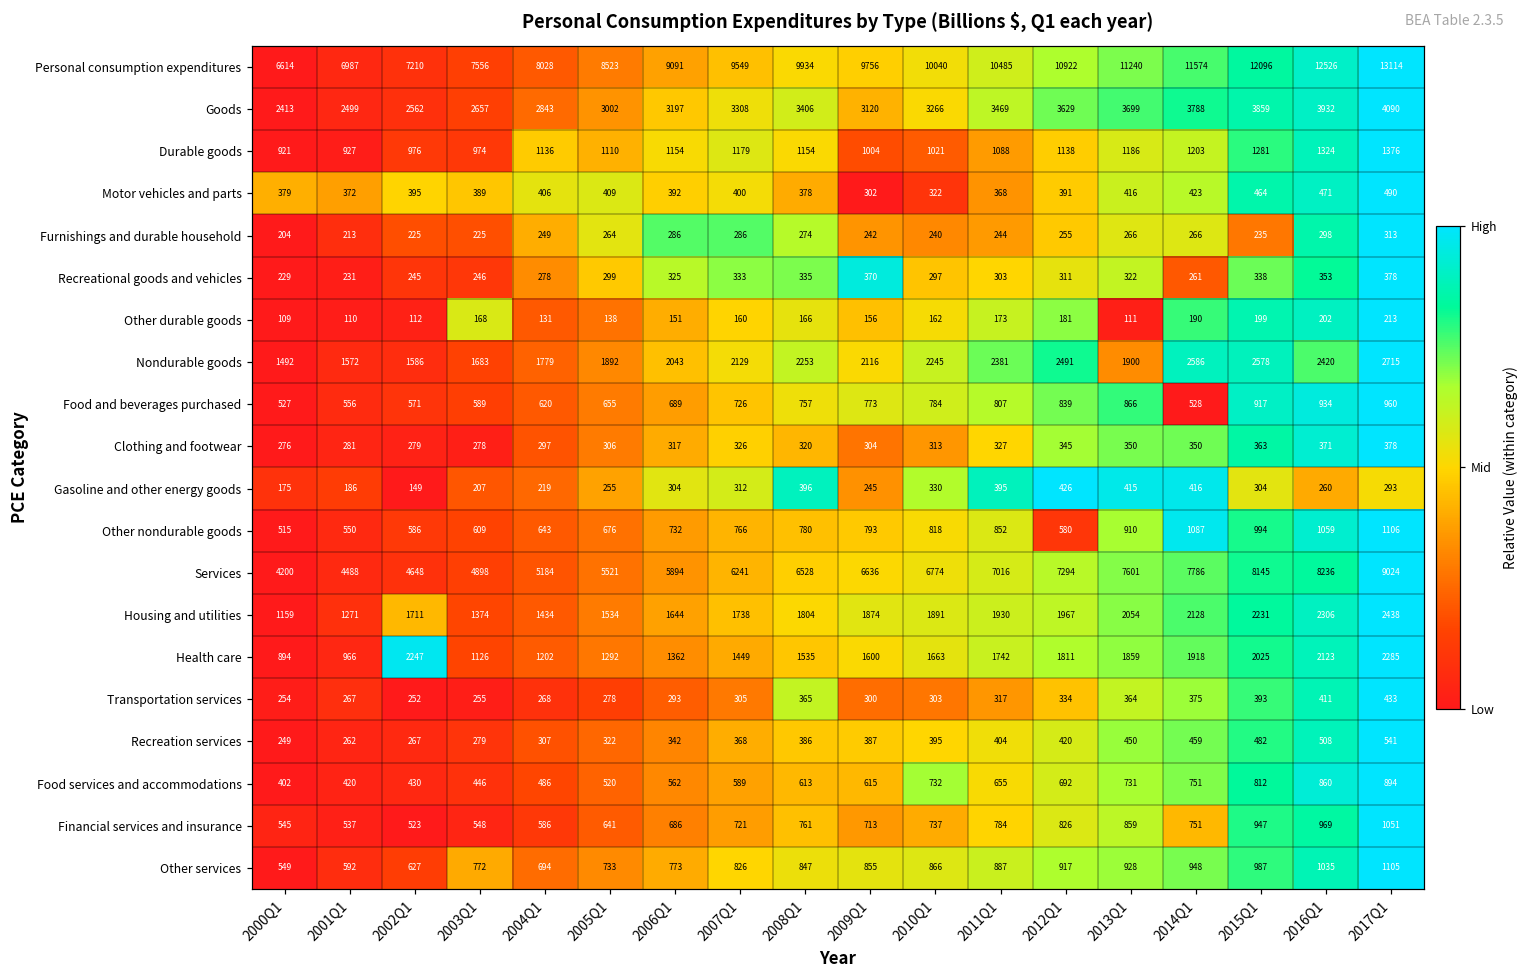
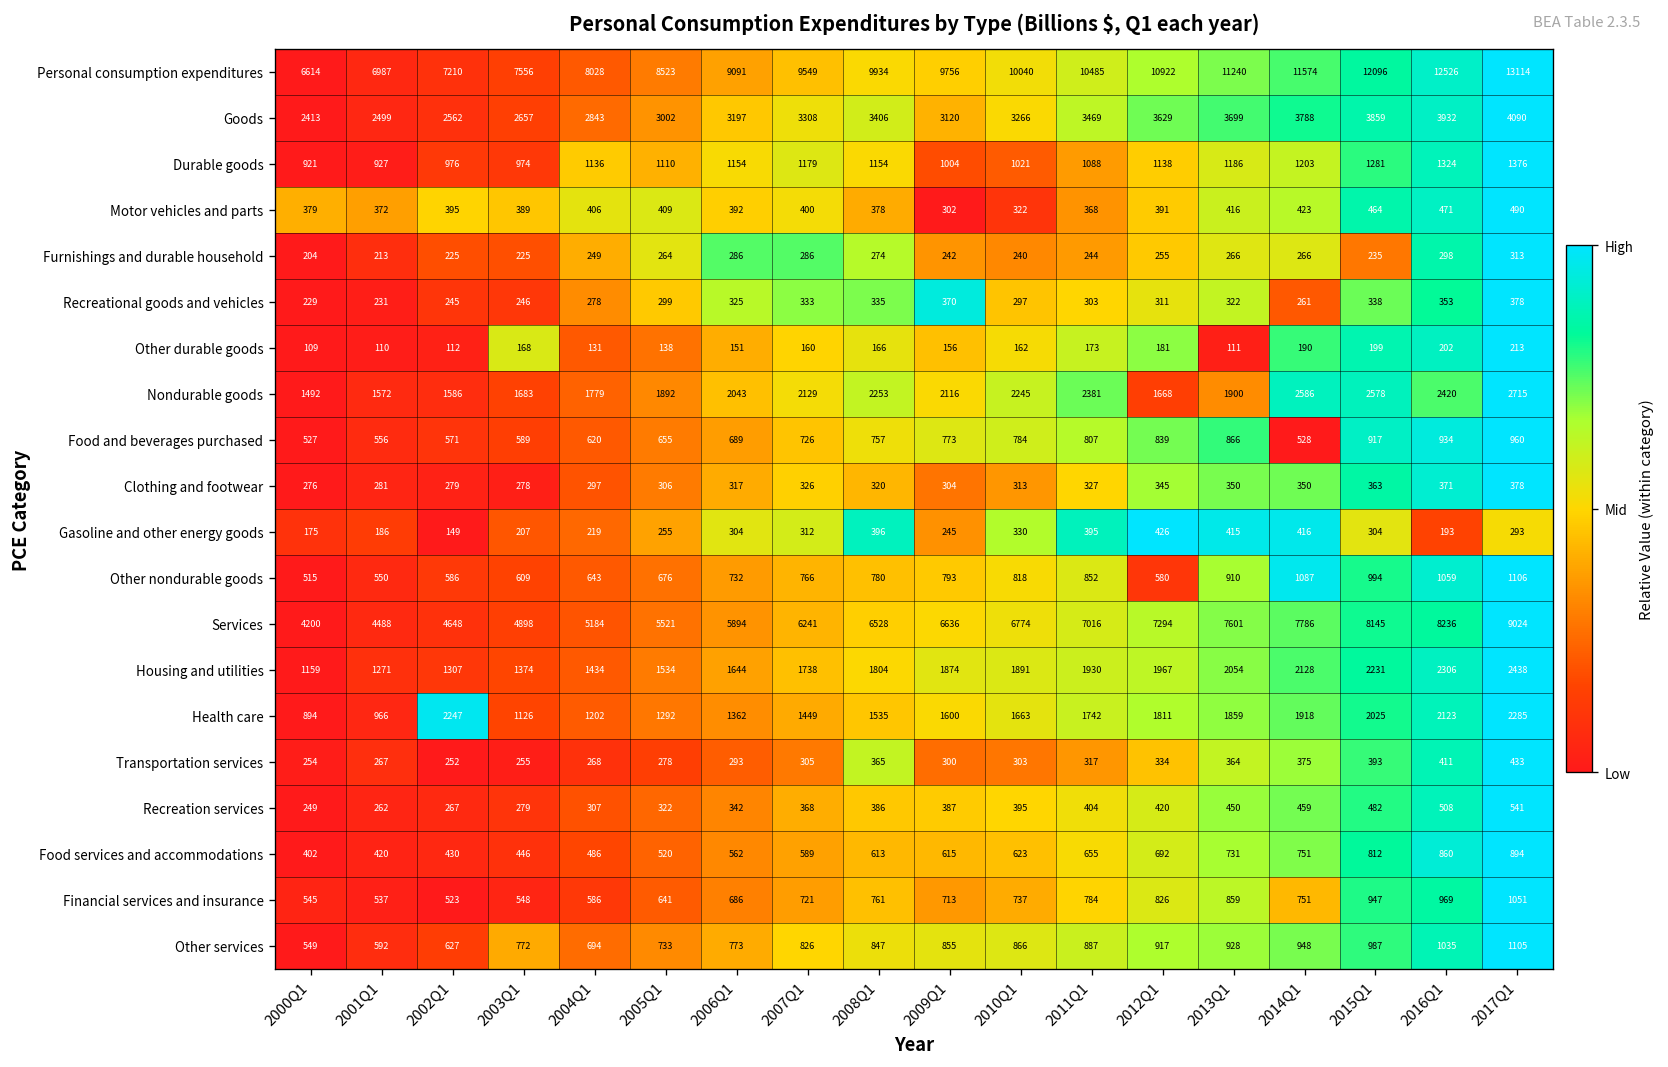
Nondurable goods, 2012Q1: 2491 -> 1668
Gasoline and other energy goods, 2016Q1: 260 -> 193
Housing and utilities, 2002Q1: 1711 -> 1307
Food services and accommodations, 2010Q1: 732 -> 623
